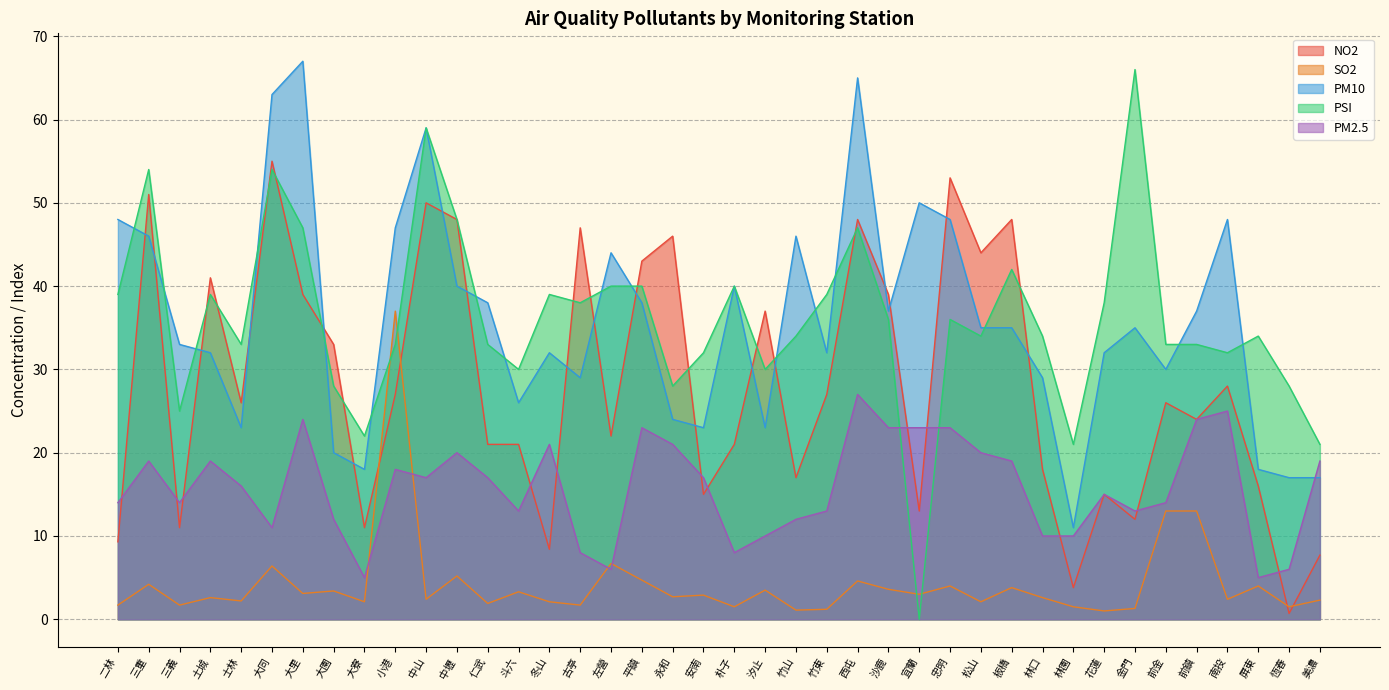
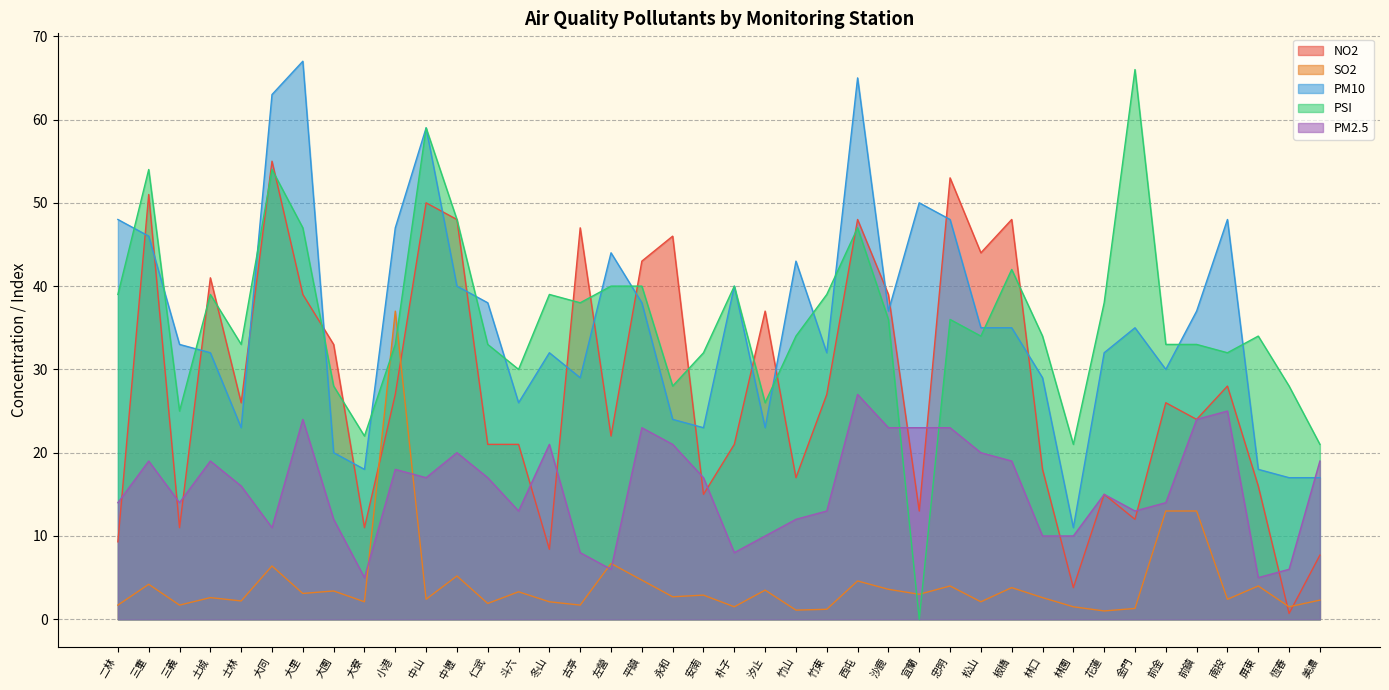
PSI, 汐止: 30 -> 26
PM10, 竹山: 46 -> 43
